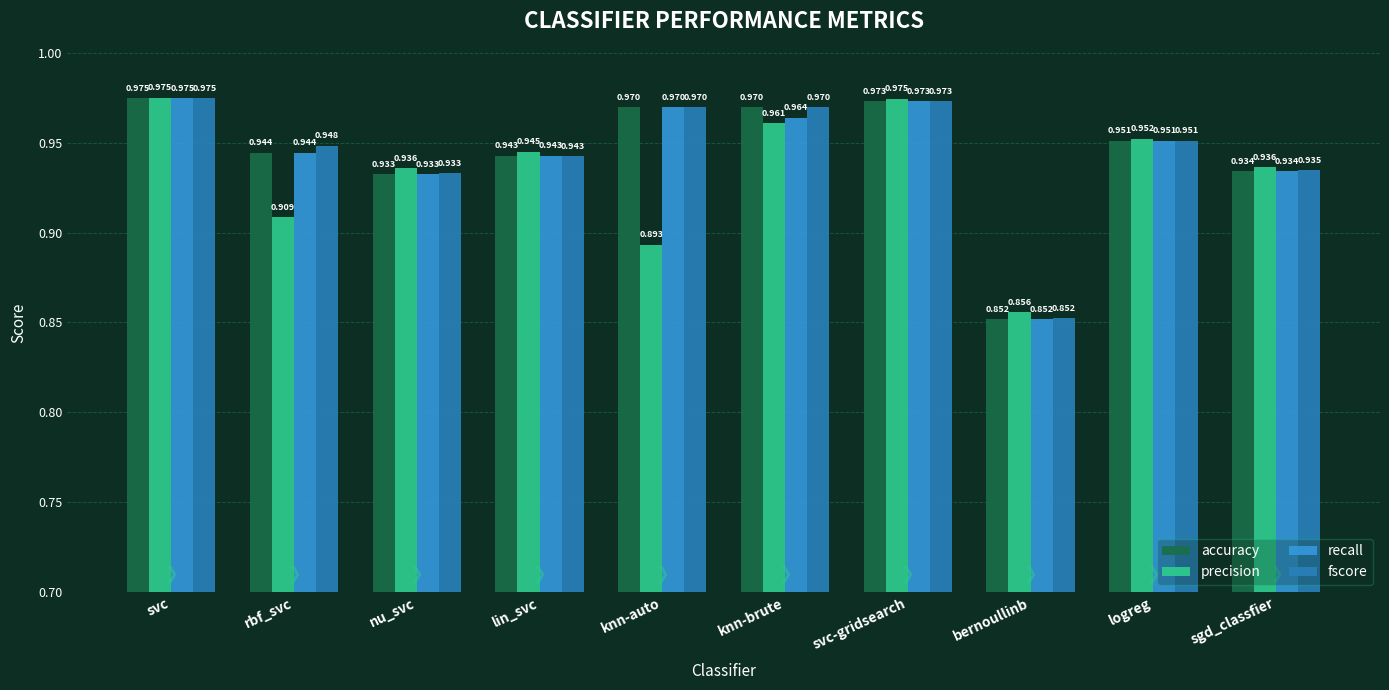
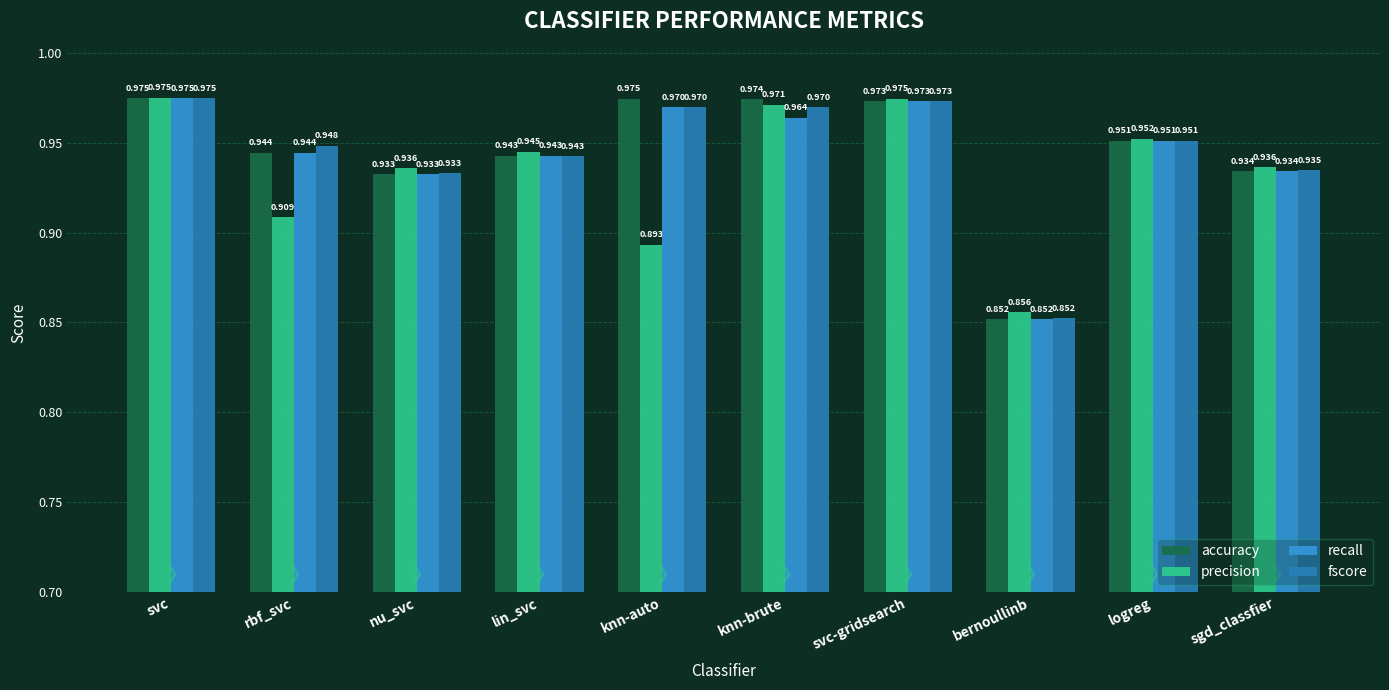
accuracy, knn-auto: 0.970 -> 0.975
accuracy, knn-brute: 0.970 -> 0.974
precision, knn-brute: 0.961 -> 0.971
